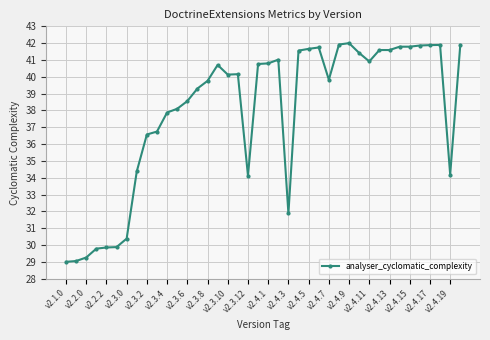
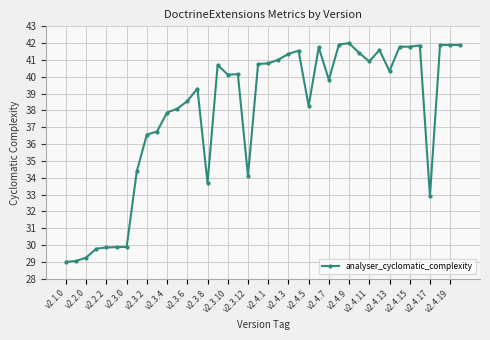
v2.3.0: 30.4 -> 29.9
v2.3.8: 39.8 -> 33.7
v2.4.3: 31.9 -> 41.4
v2.4.5: 41.7 -> 38.3
v2.4.13: 41.6 -> 40.3
v2.4.17: 41.9 -> 32.9
v2.4.19: 34.2 -> 41.9
